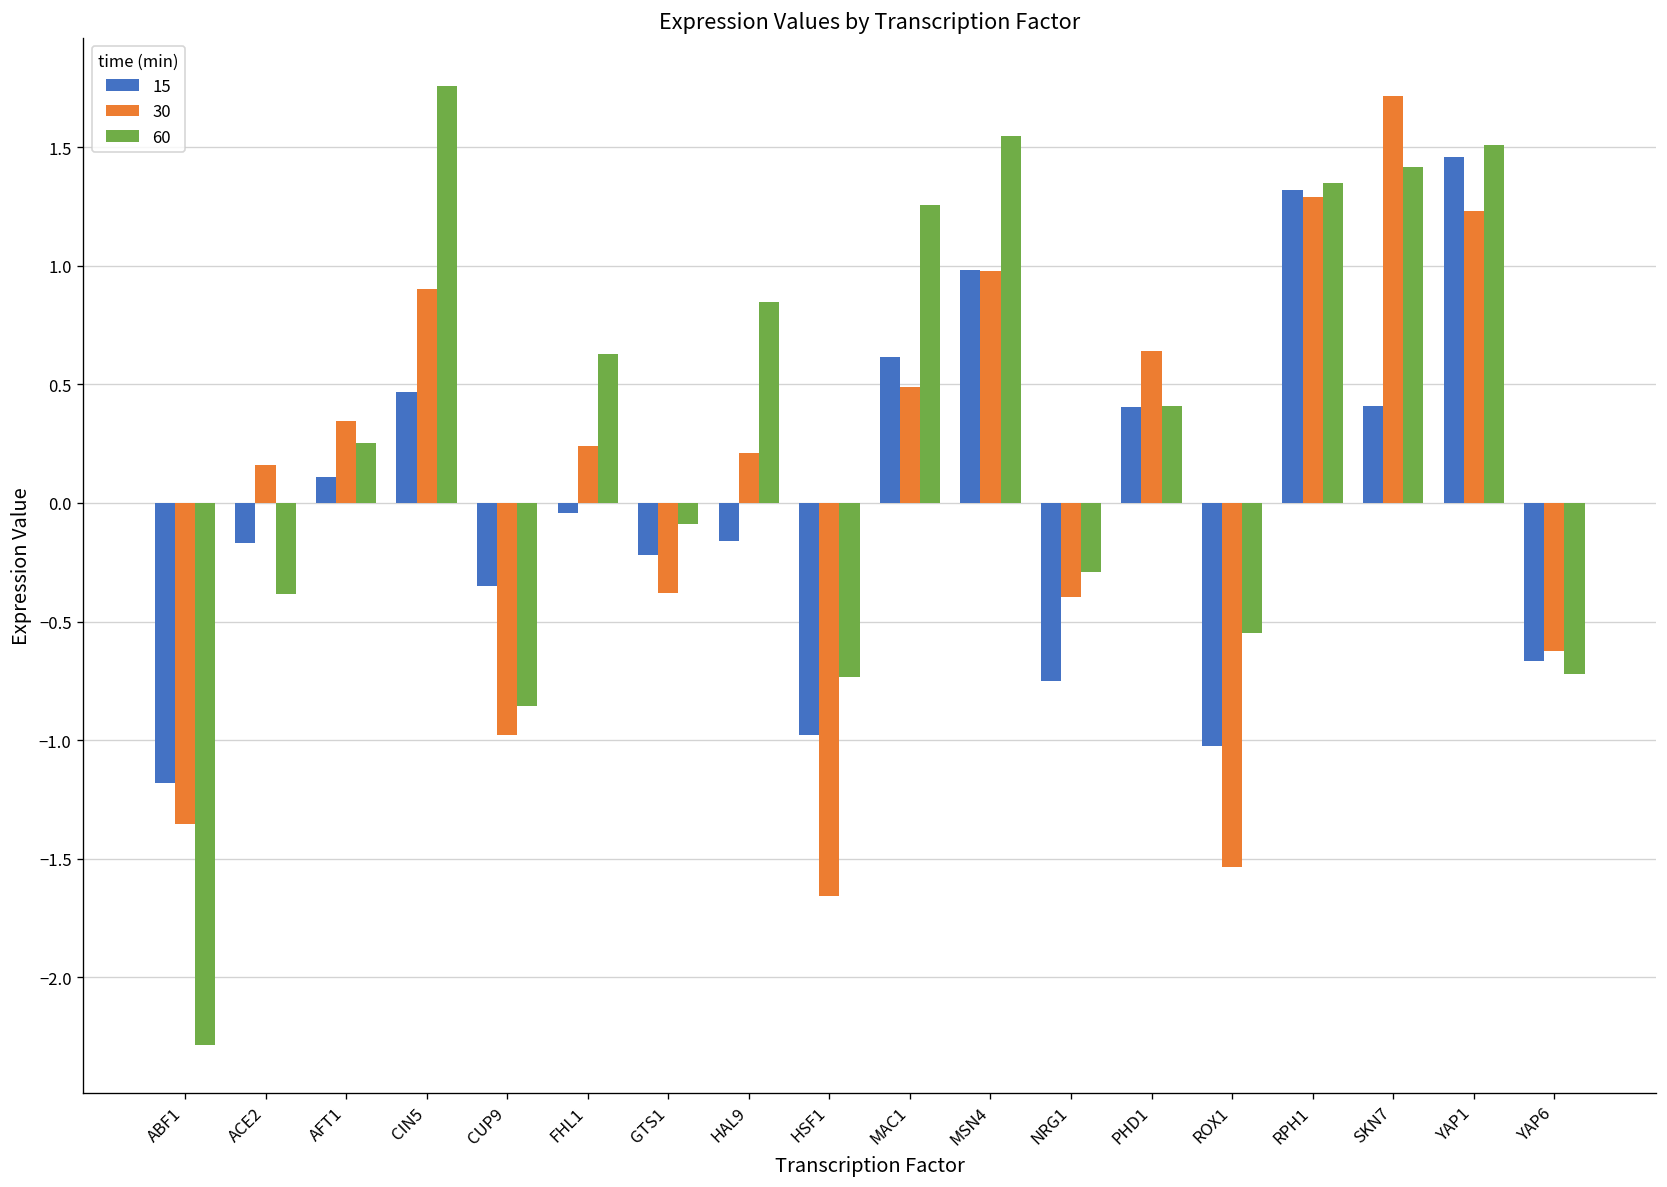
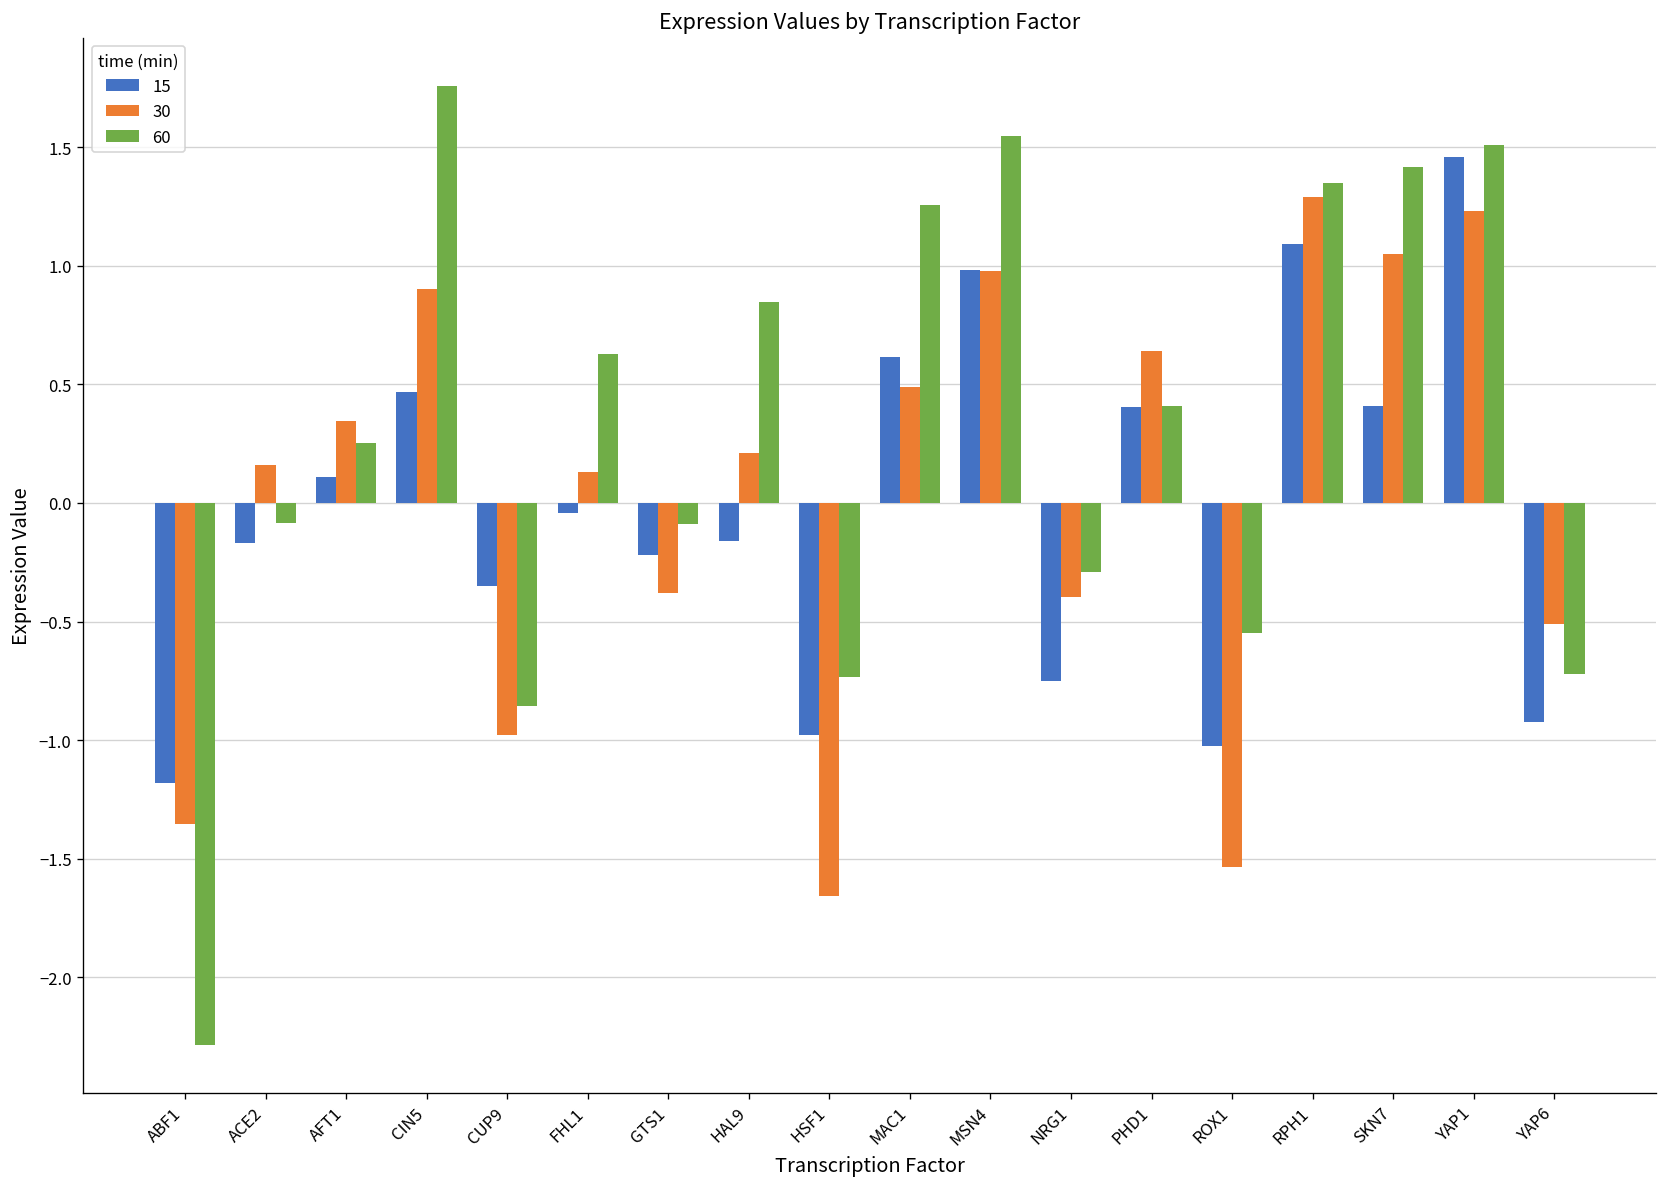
60, ACE2: -0.38 -> -0.08
30, FHL1: 0.24 -> 0.13
15, RPH1: 1.32 -> 1.09
30, SKN7: 1.71 -> 1.05
15, YAP6: -0.66 -> -0.92
30, YAP6: -0.62 -> -0.51
